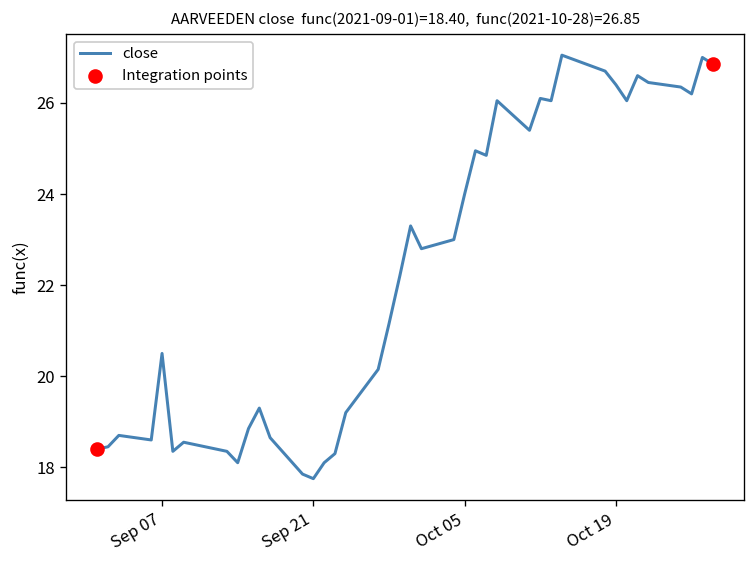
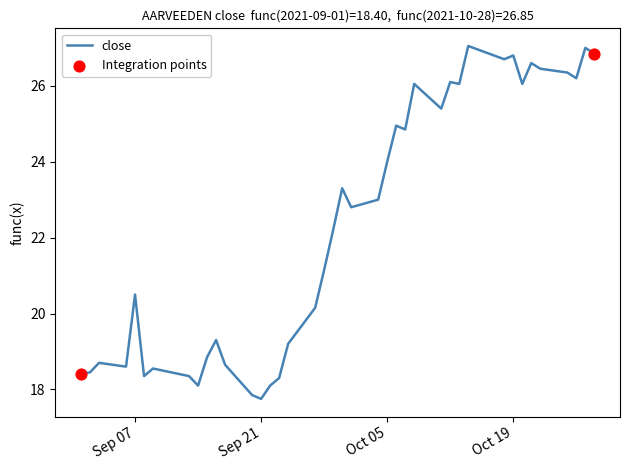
close, Oct 19: 26.4 -> 26.8
